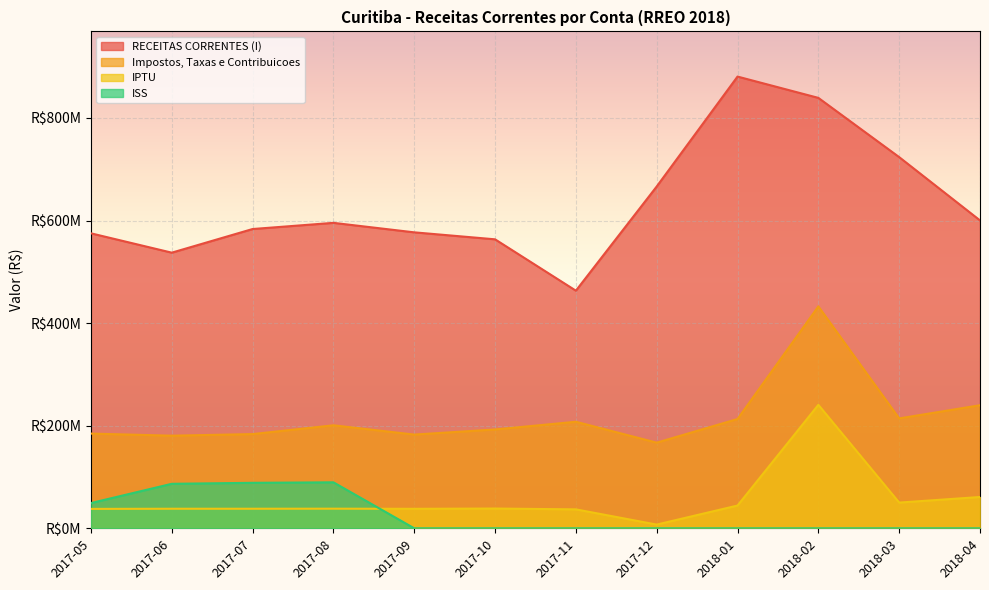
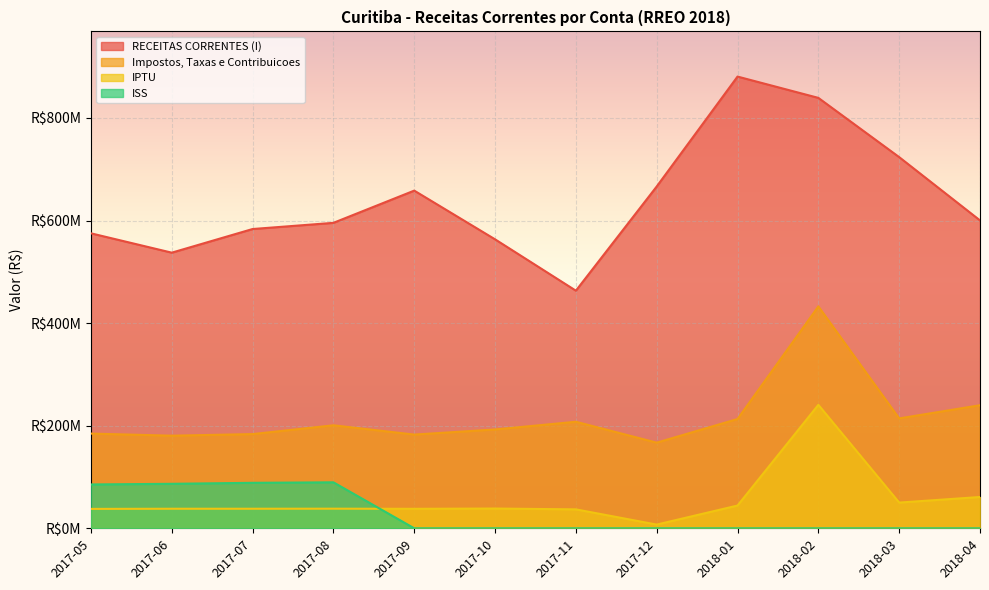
ISS, 2017-05: R$50000000 -> R$90000000
RECEITAS CORRENTES (I), 2017-09: R$580000000 -> R$660000000
